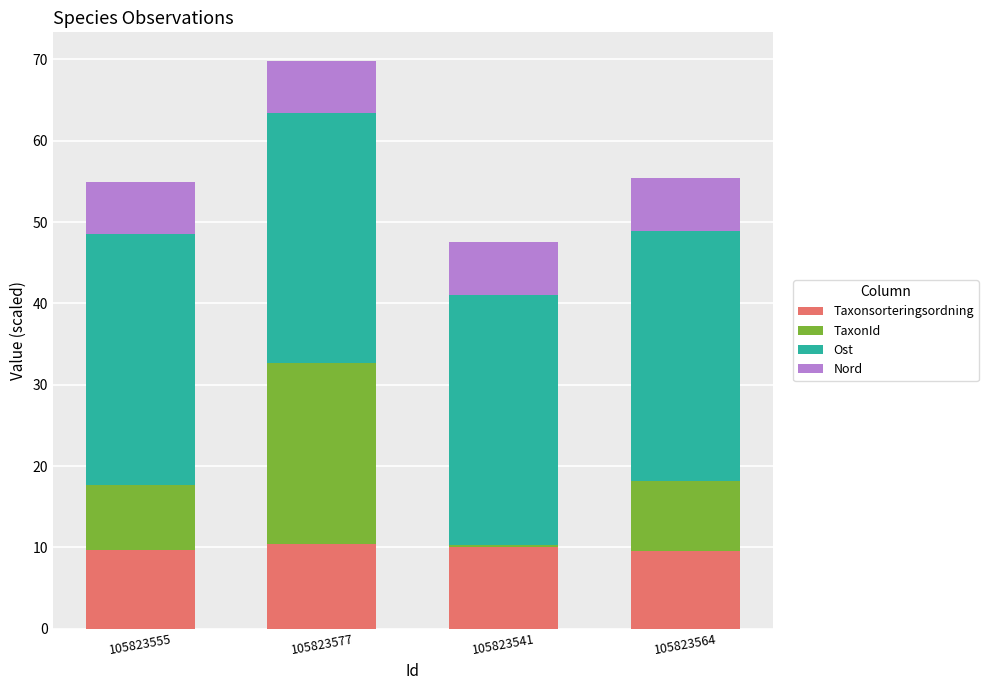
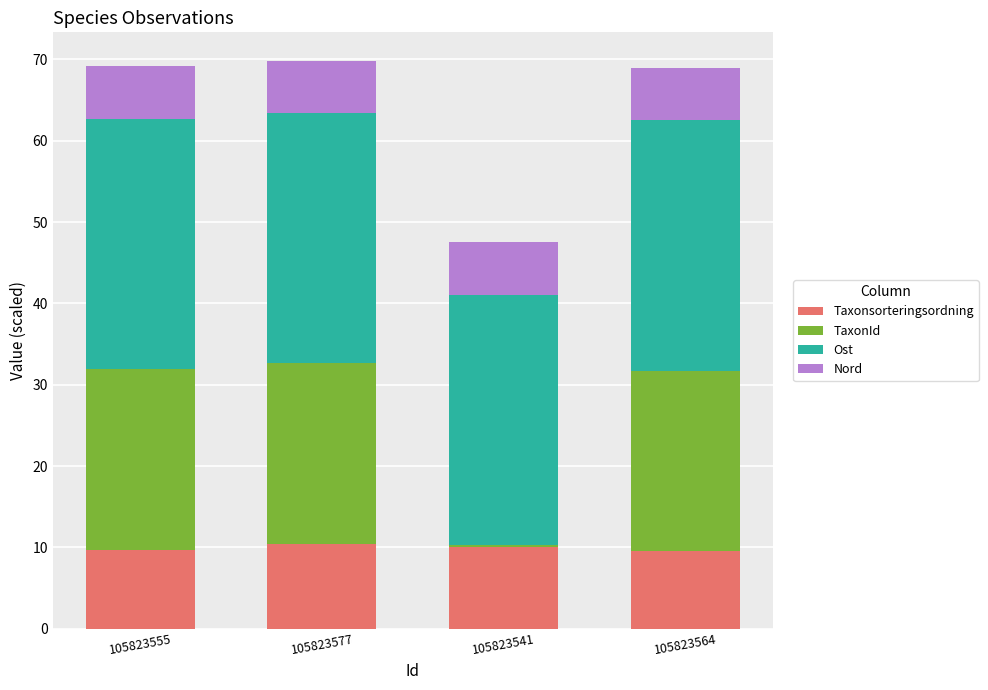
TaxonId, 105823555: 8 -> 22
TaxonId, 105823564: 9 -> 22
